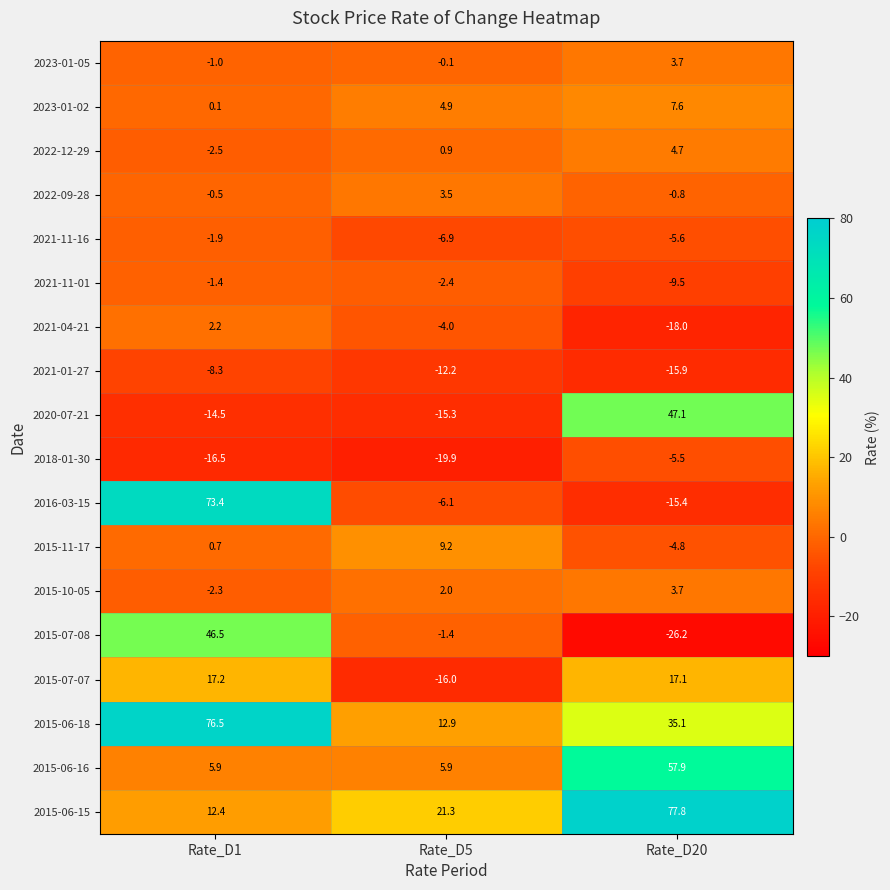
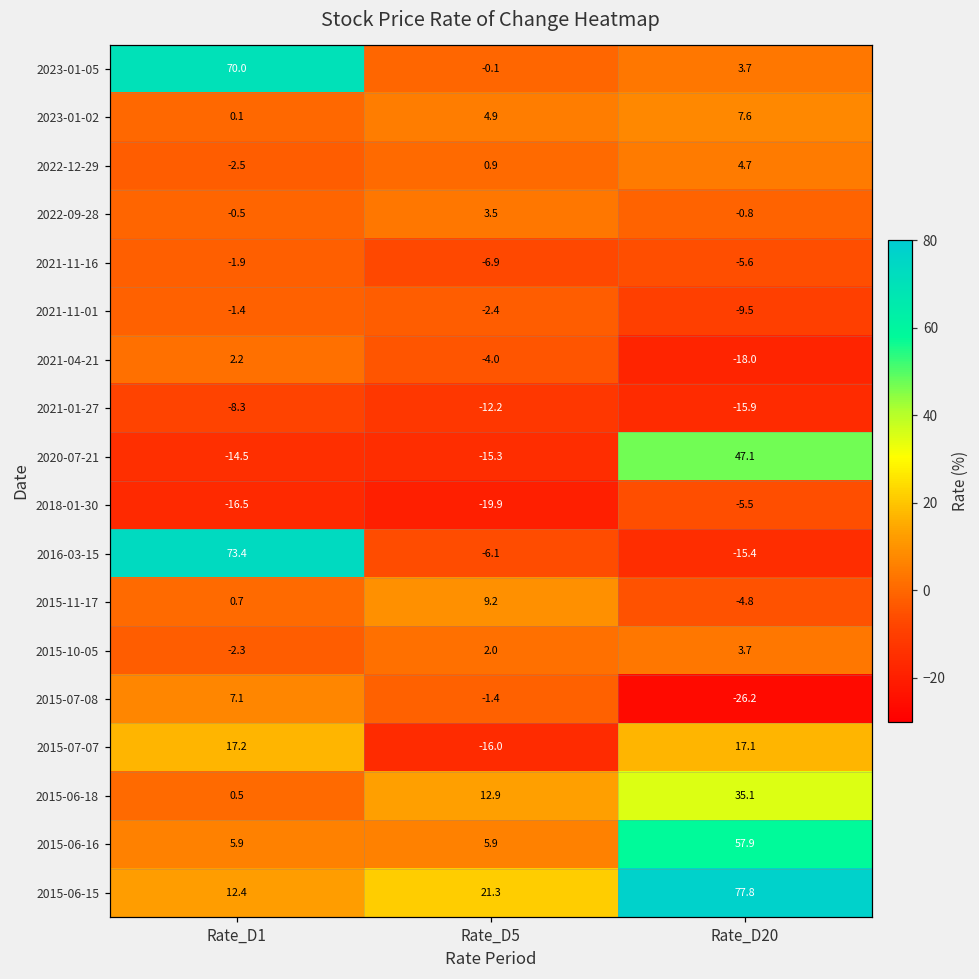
2023-01-05, Rate_D1: -1.0 -> 70.0
2015-07-08, Rate_D1: 46.5 -> 7.1
2015-06-18, Rate_D1: 76.5 -> 0.5
